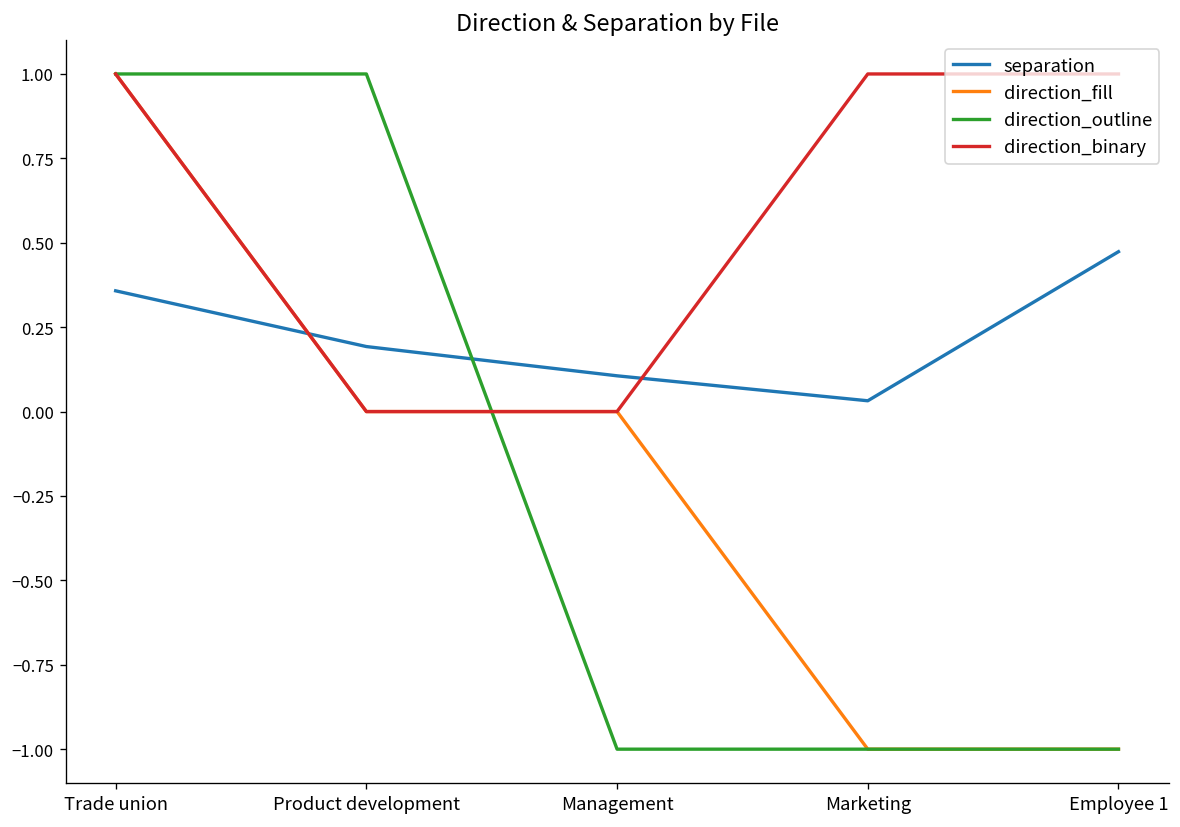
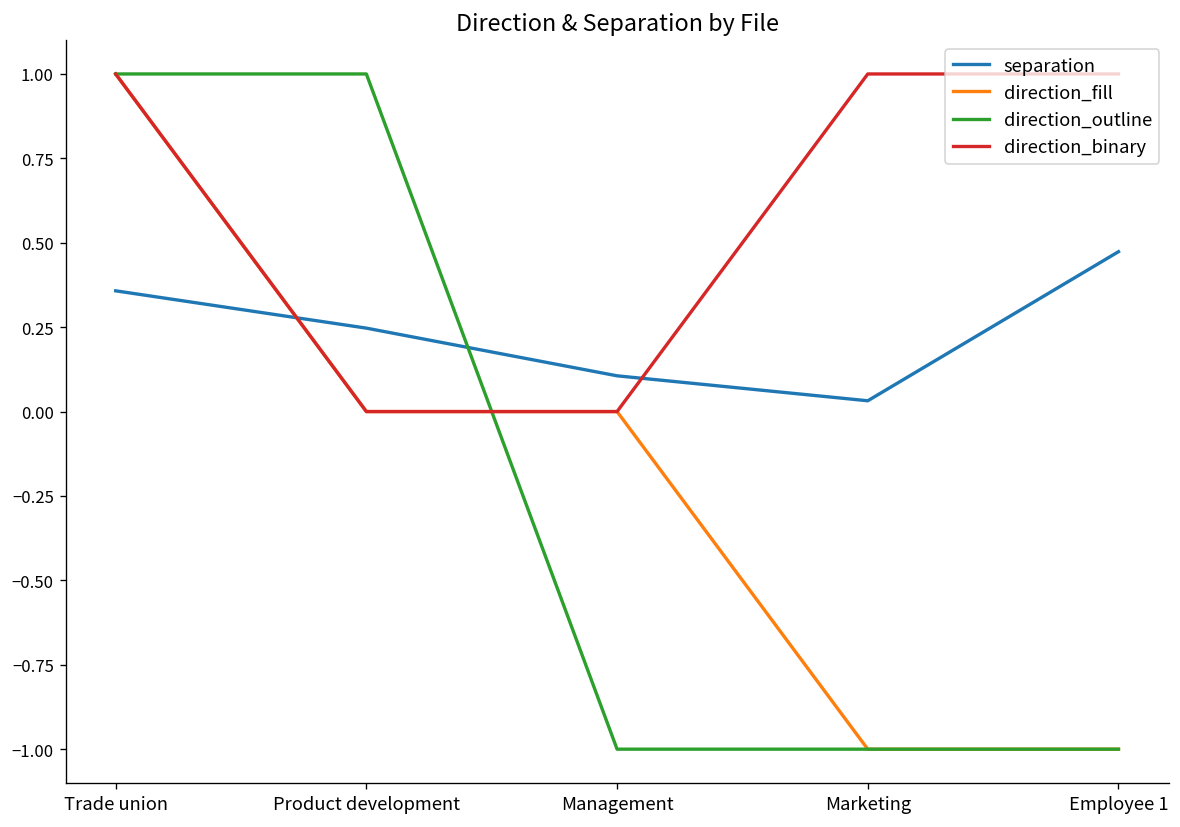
separation, Product development: 0.19 -> 0.25
